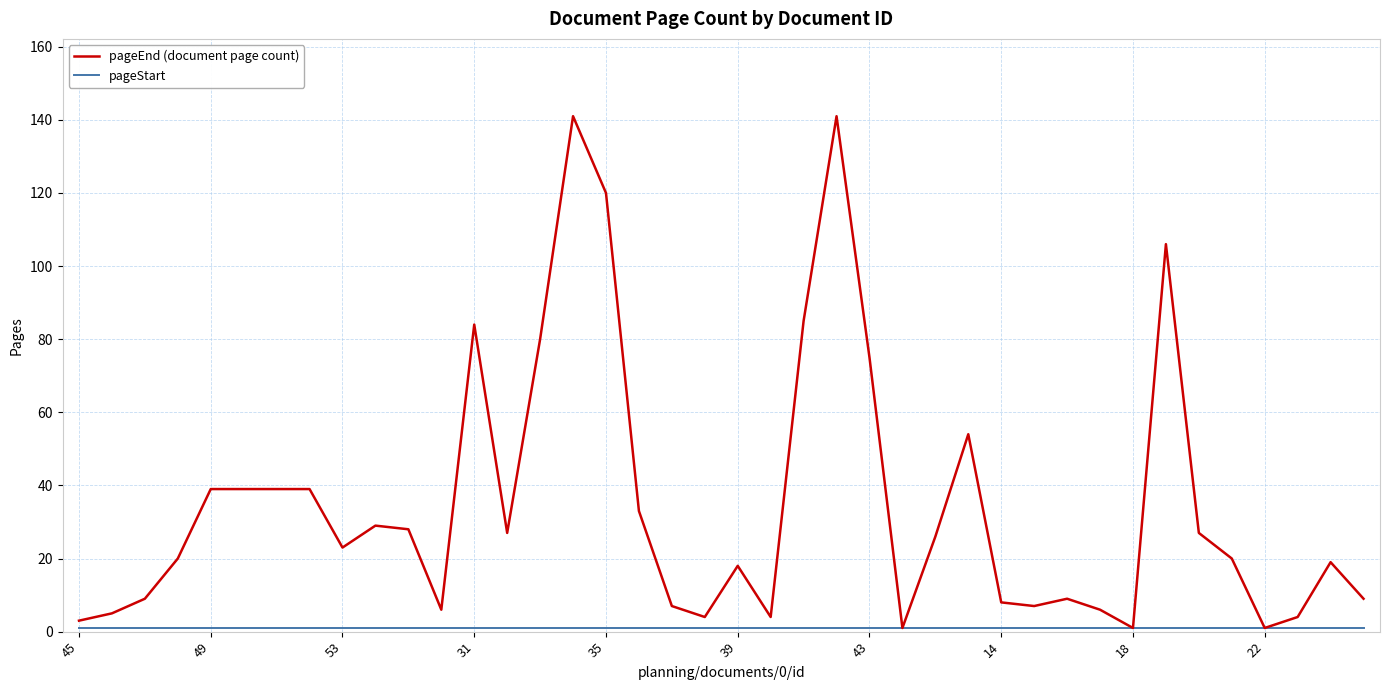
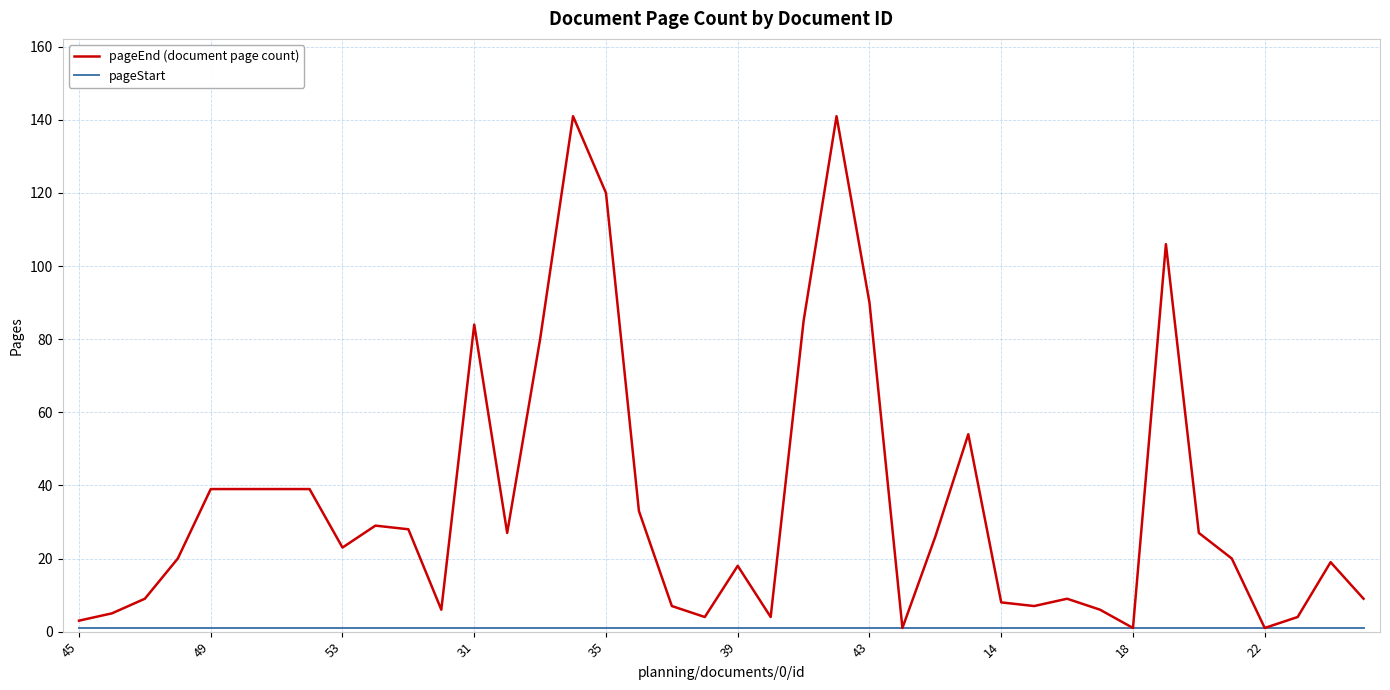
pageEnd (document page count), 43: 75 -> 90
